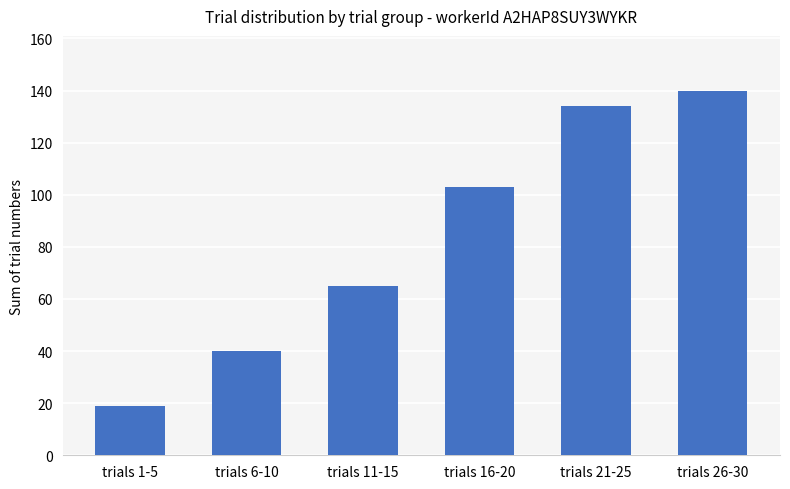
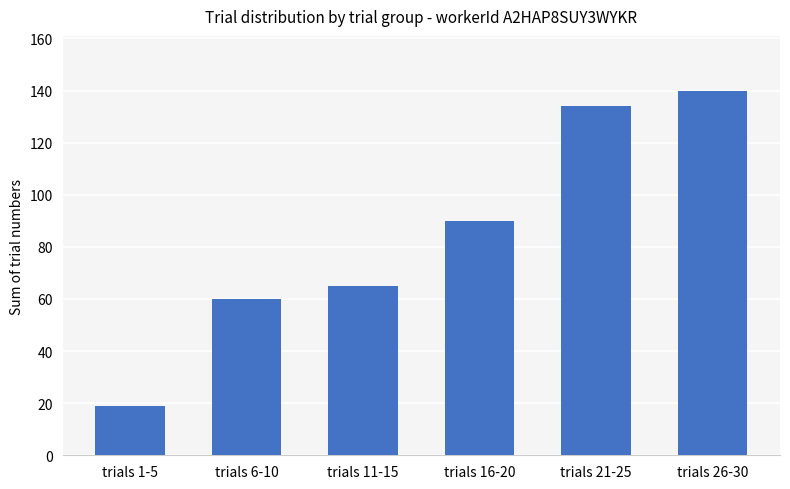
trials 6-10: 40 -> 60
trials 16-20: 103 -> 90
